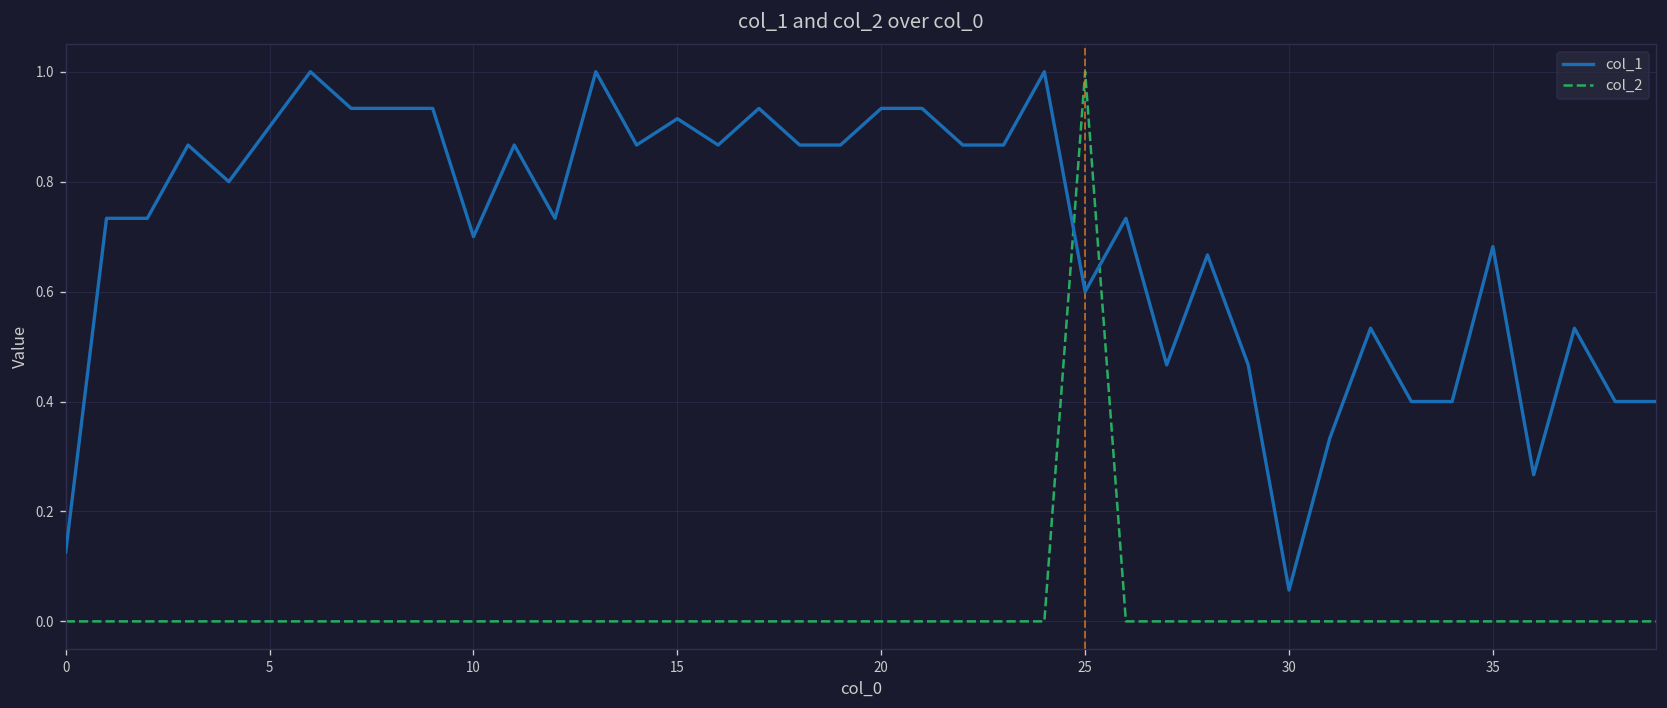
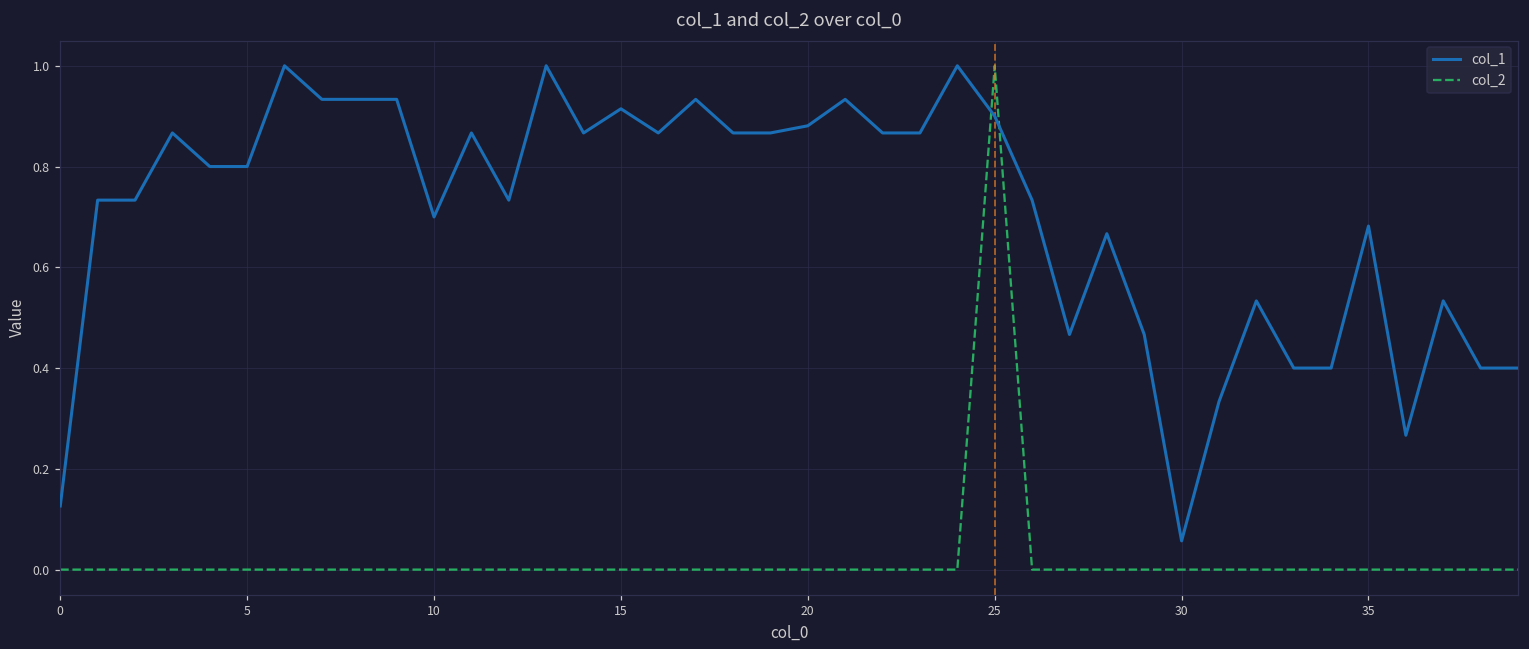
col_1, 5: 0.9 -> 0.8
col_1, 20: 0.93 -> 0.88
col_1, 25: 0.6 -> 0.9
